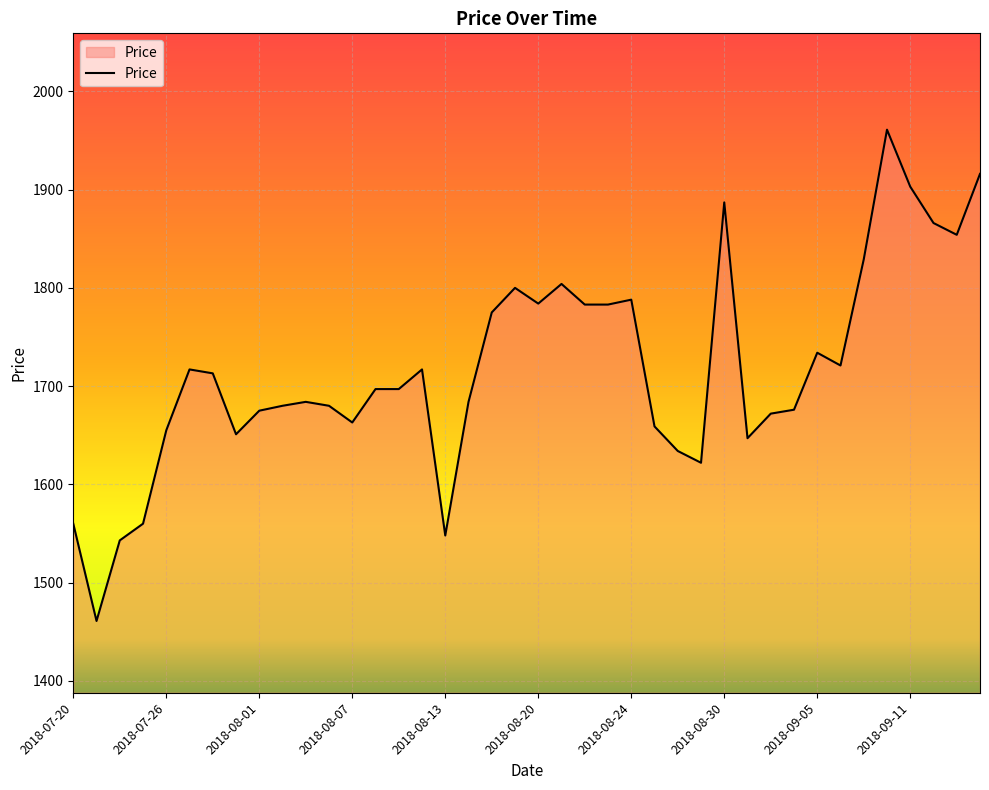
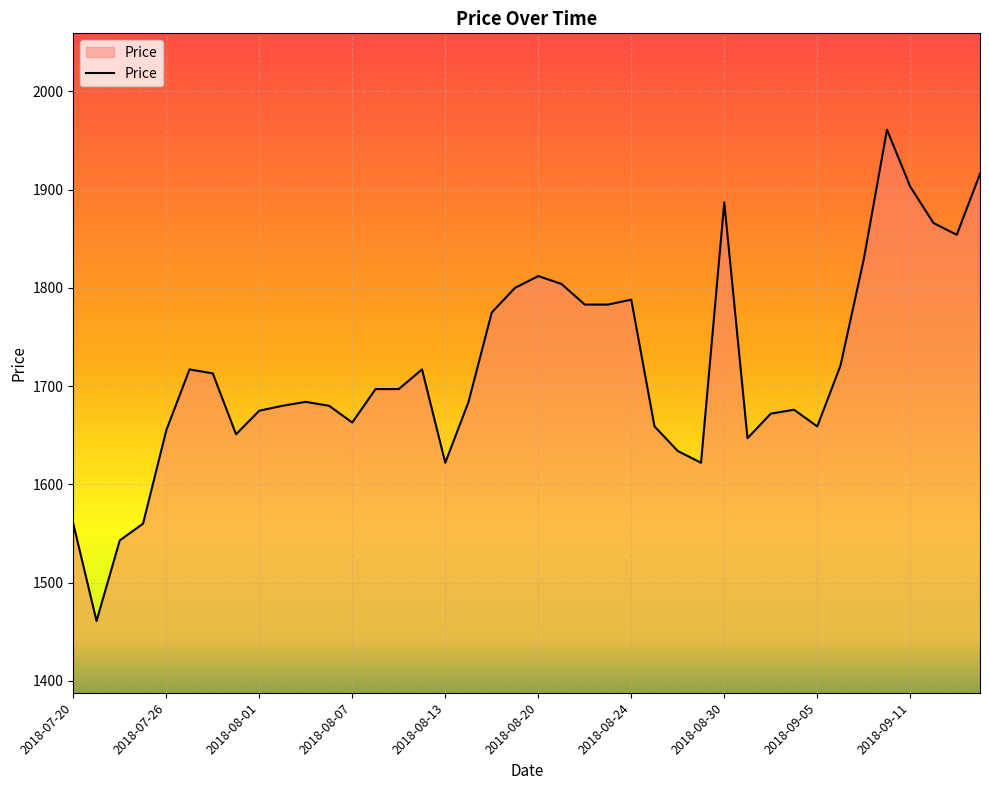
2018-08-13: 1550 -> 1620
2018-08-20: 1780 -> 1810
2018-09-05: 1730 -> 1660
